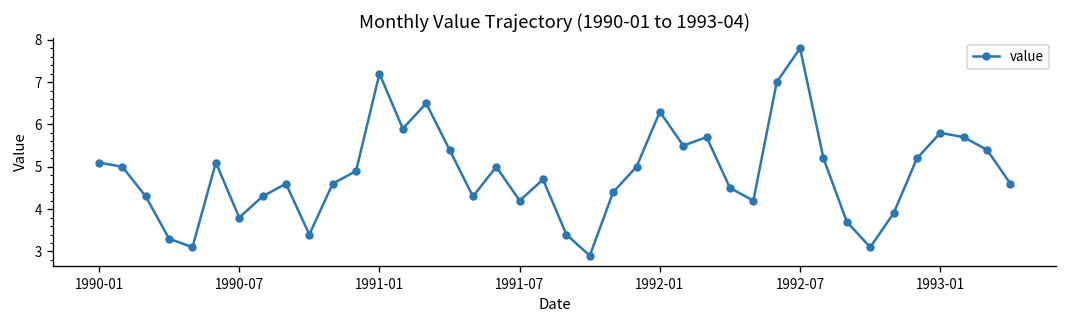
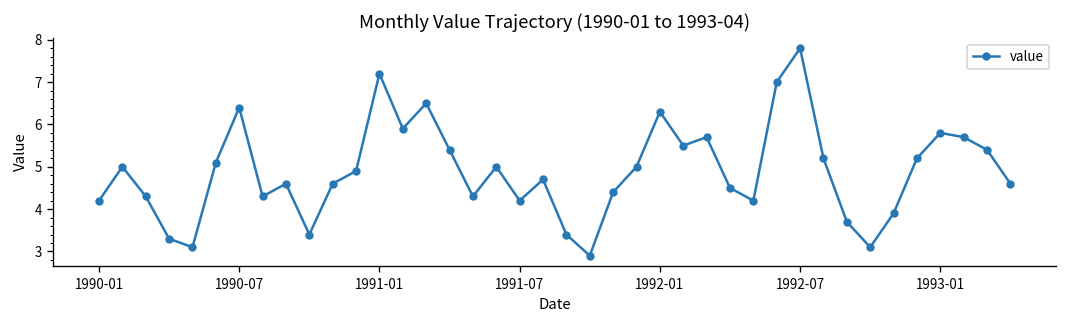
1990-01: 5.1 -> 4.2
1990-07: 3.8 -> 6.4
